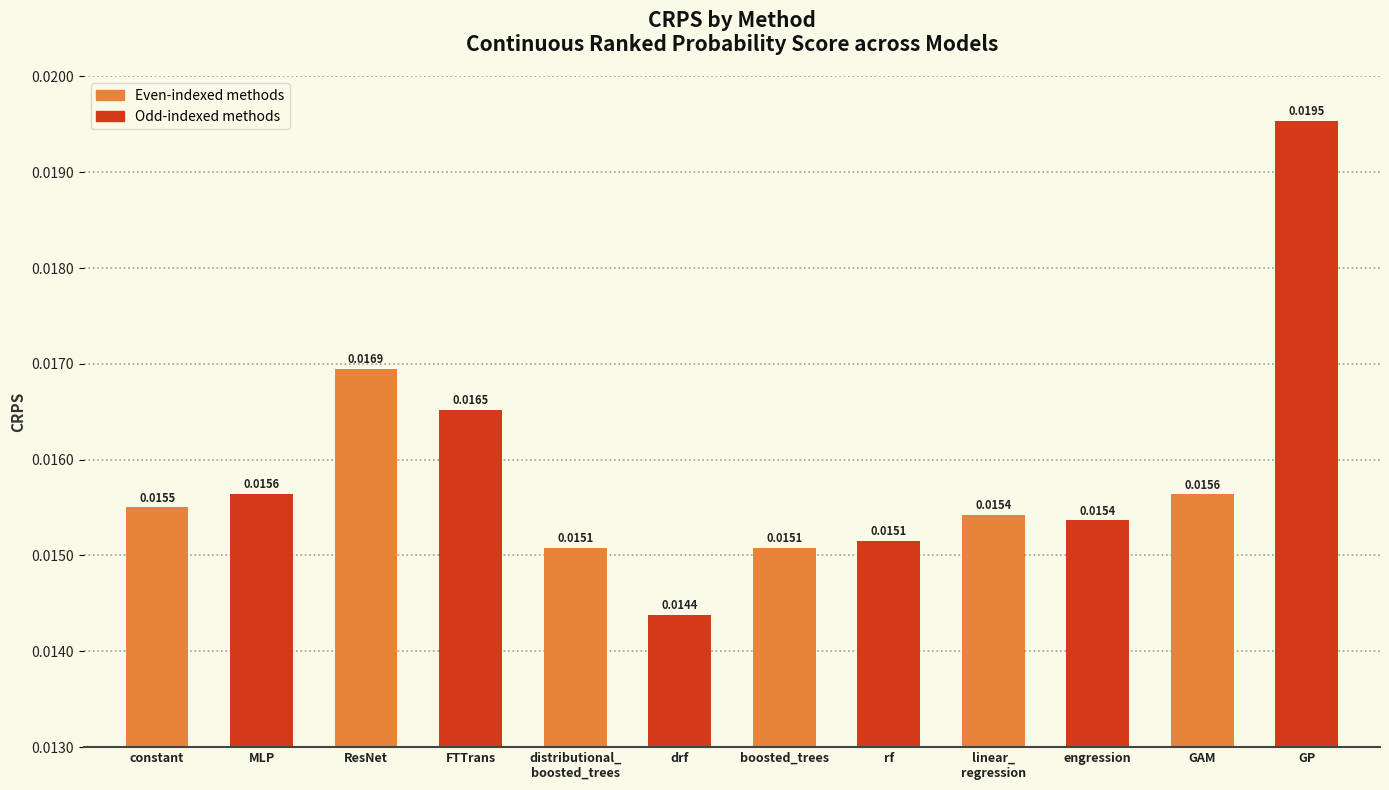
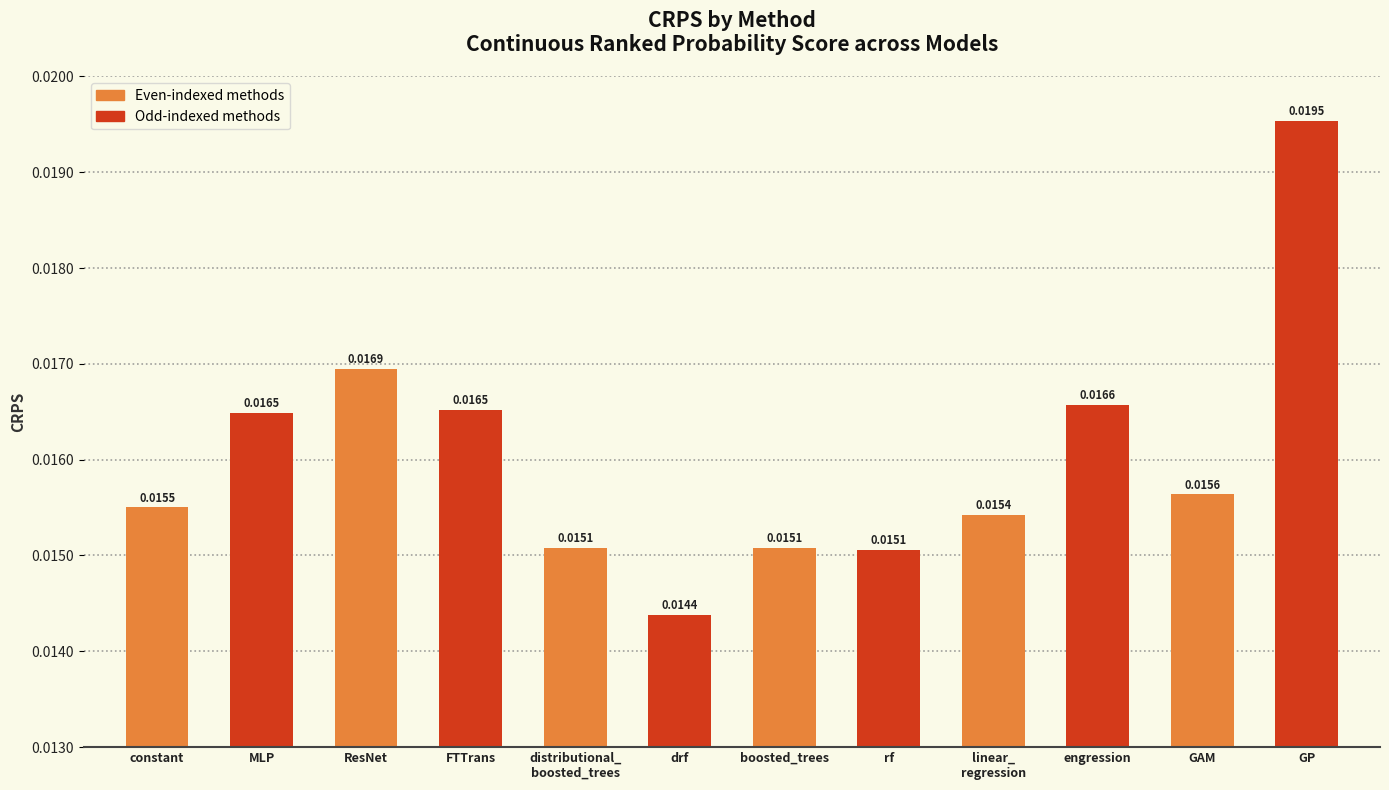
MLP: 0.0156 -> 0.0165
rf: 0.01515 -> 0.01505
engression: 0.0154 -> 0.0166
